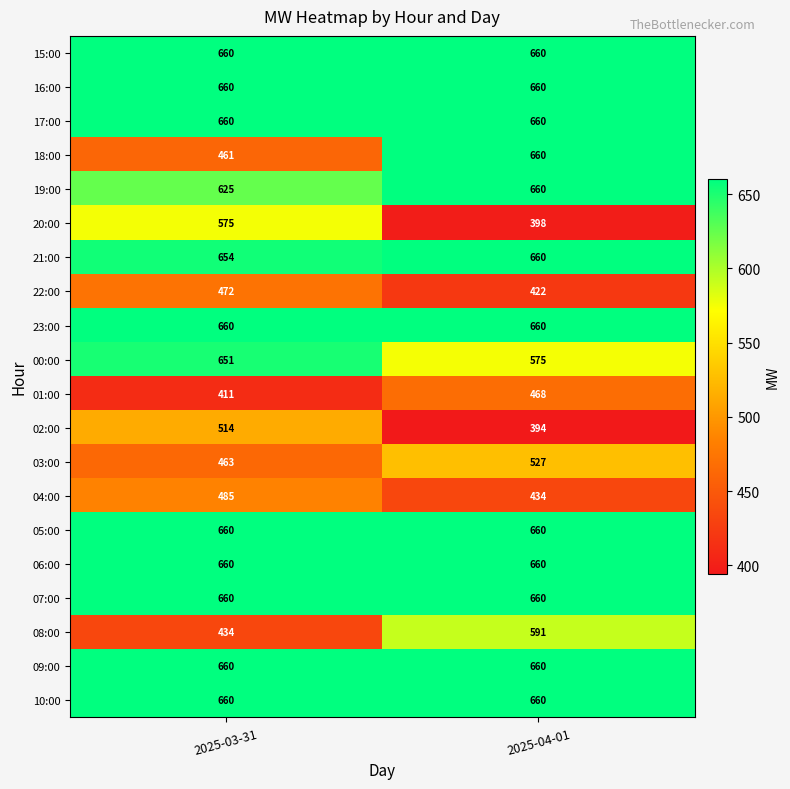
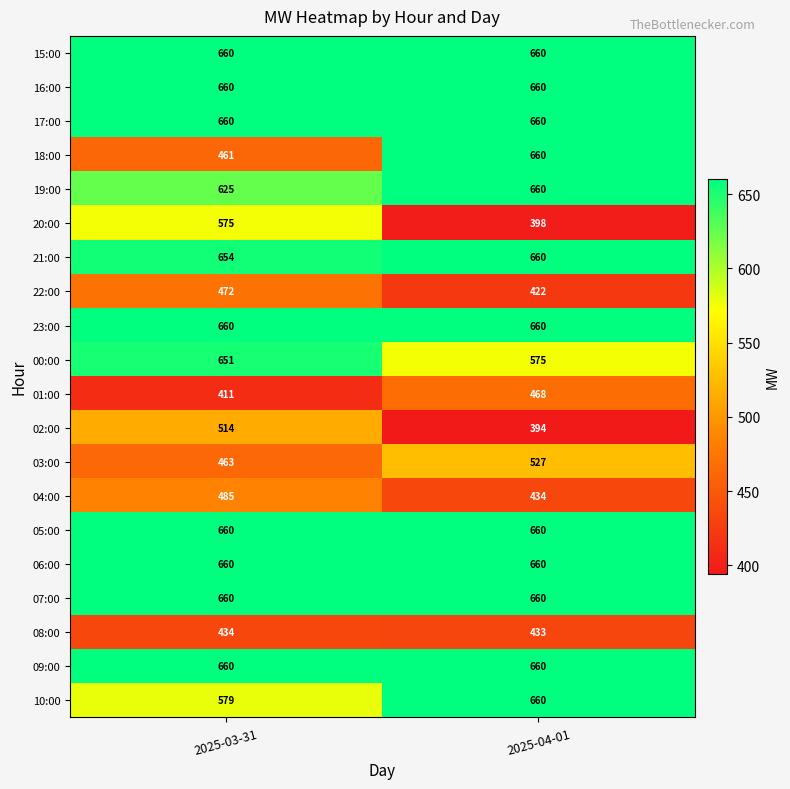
08:00, 2025-04-01: 591 -> 433
10:00, 2025-03-31: 660 -> 579
